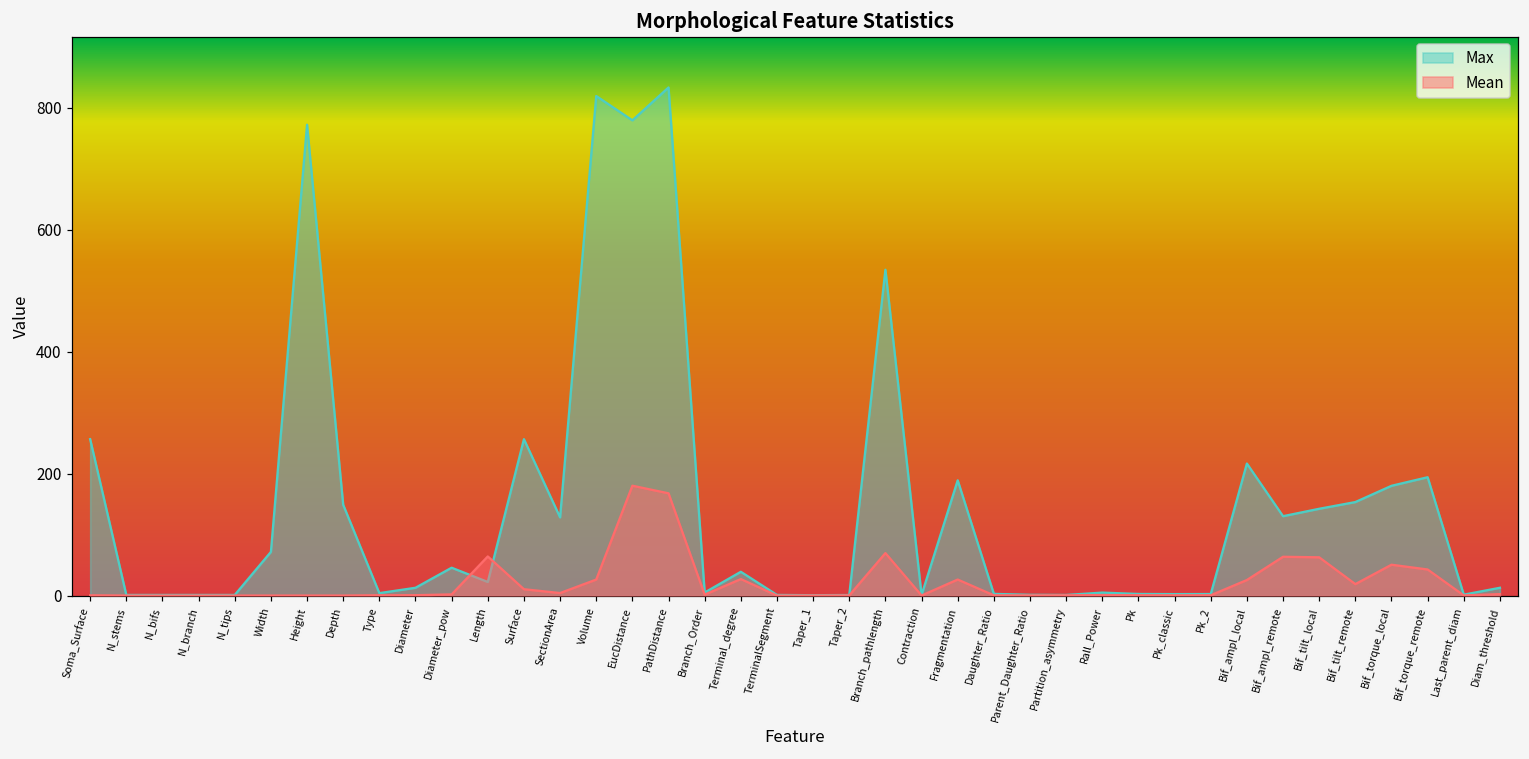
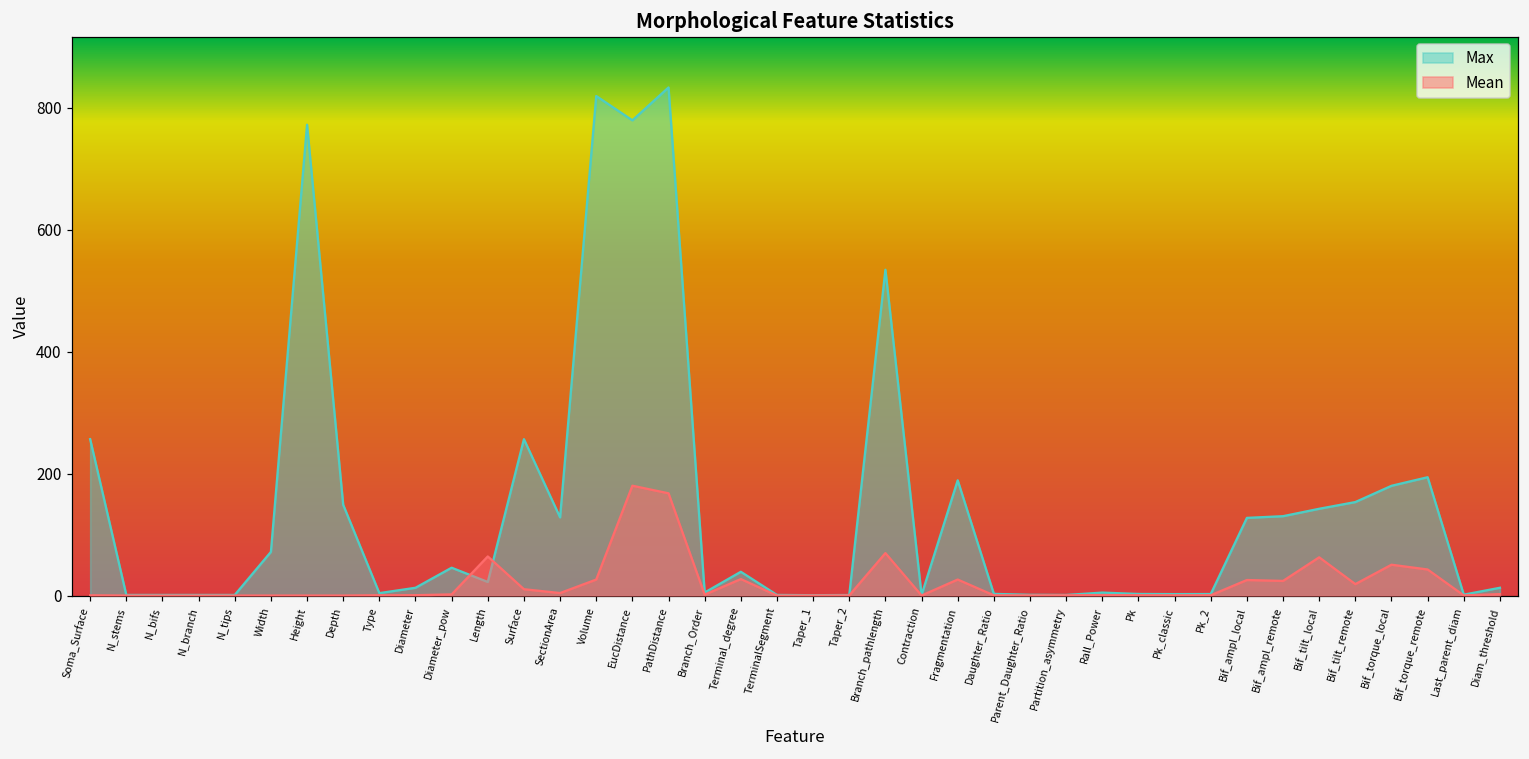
Max, Bif_ampl_local: 220 -> 130
Mean, Bif_ampl_remote: 60 -> 20
